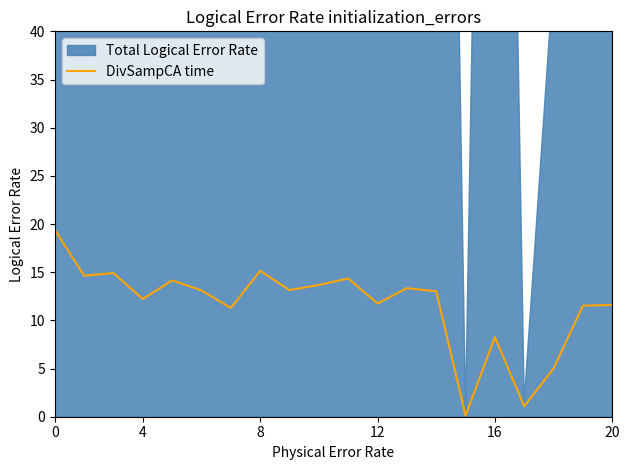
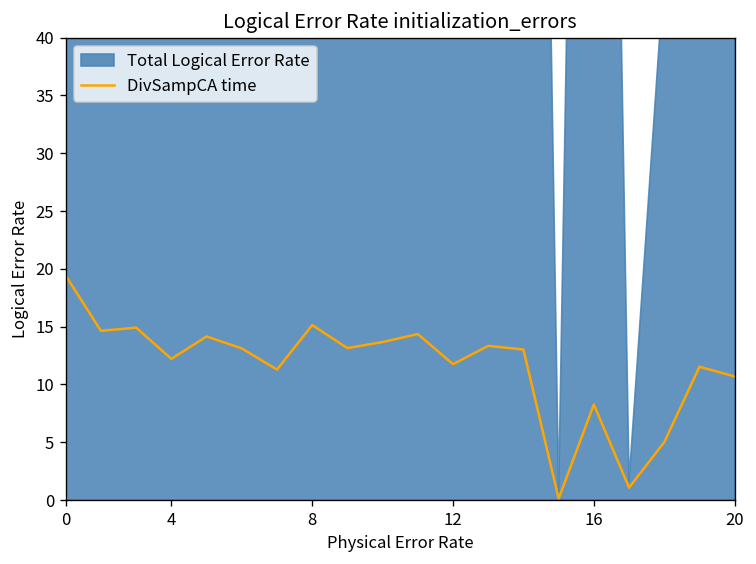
DivSampCA time, 20: 12 -> 11
